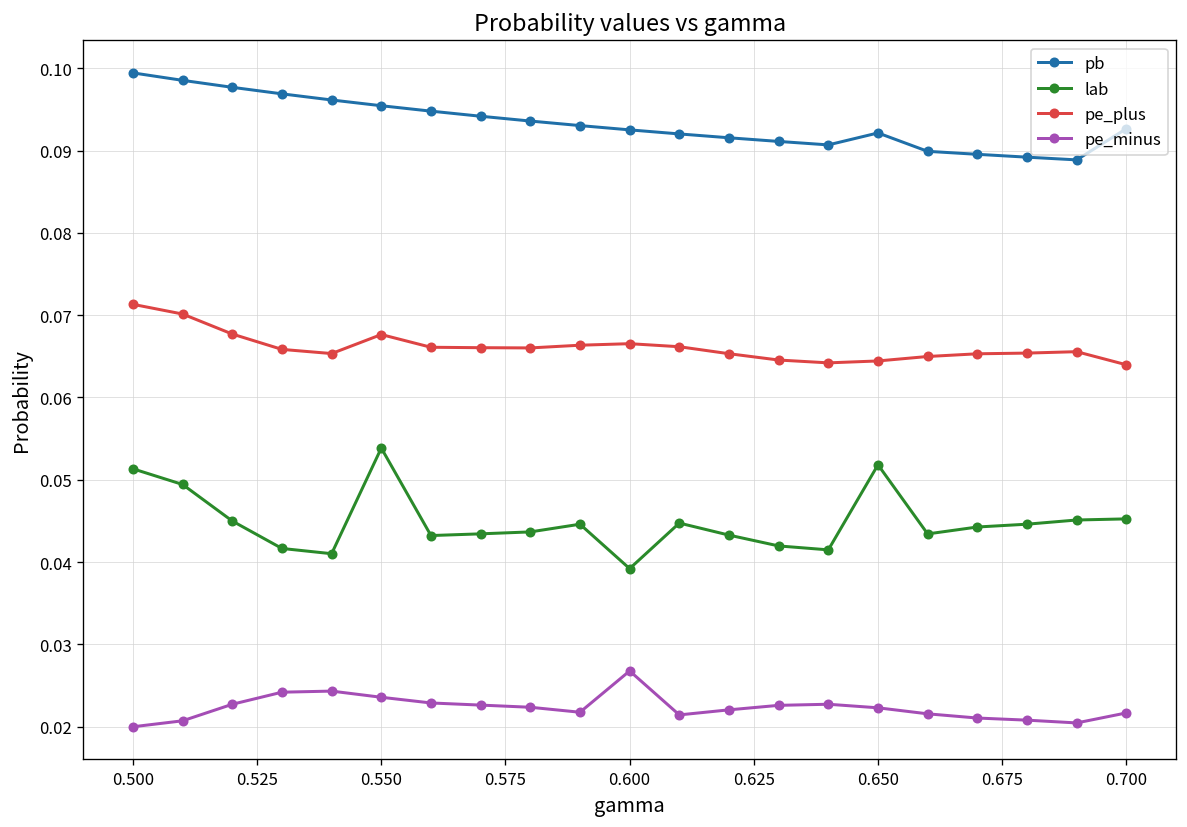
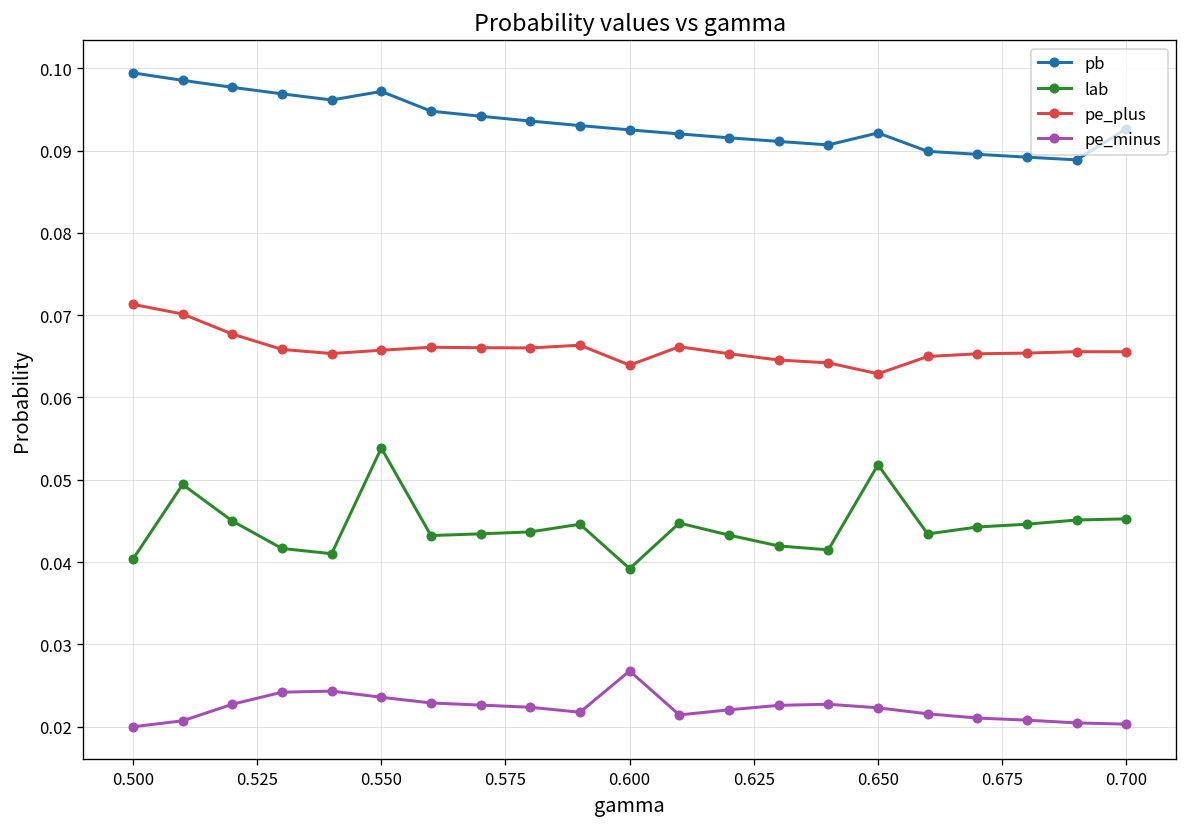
lab, 0.500: 0.051 -> 0.040
pb, 0.550: 0.095 -> 0.097
pe_plus, 0.550: 0.068 -> 0.066
pe_plus, 0.600: 0.067 -> 0.064
pe_plus, 0.650: 0.064 -> 0.063
pe_plus, 0.700: 0.064 -> 0.066
pe_minus, 0.700: 0.022 -> 0.020
